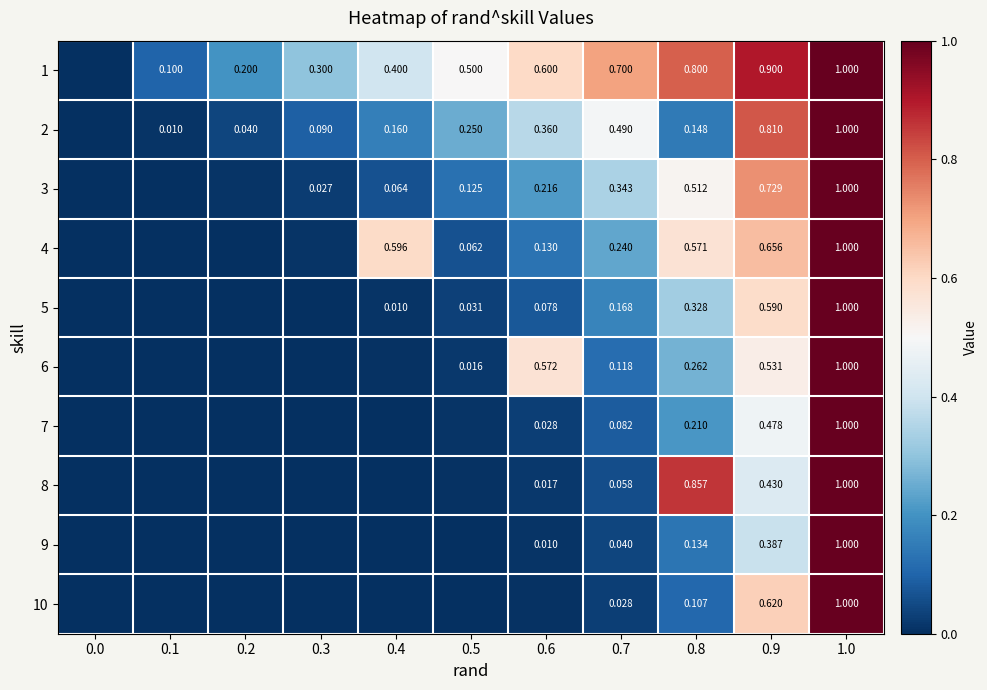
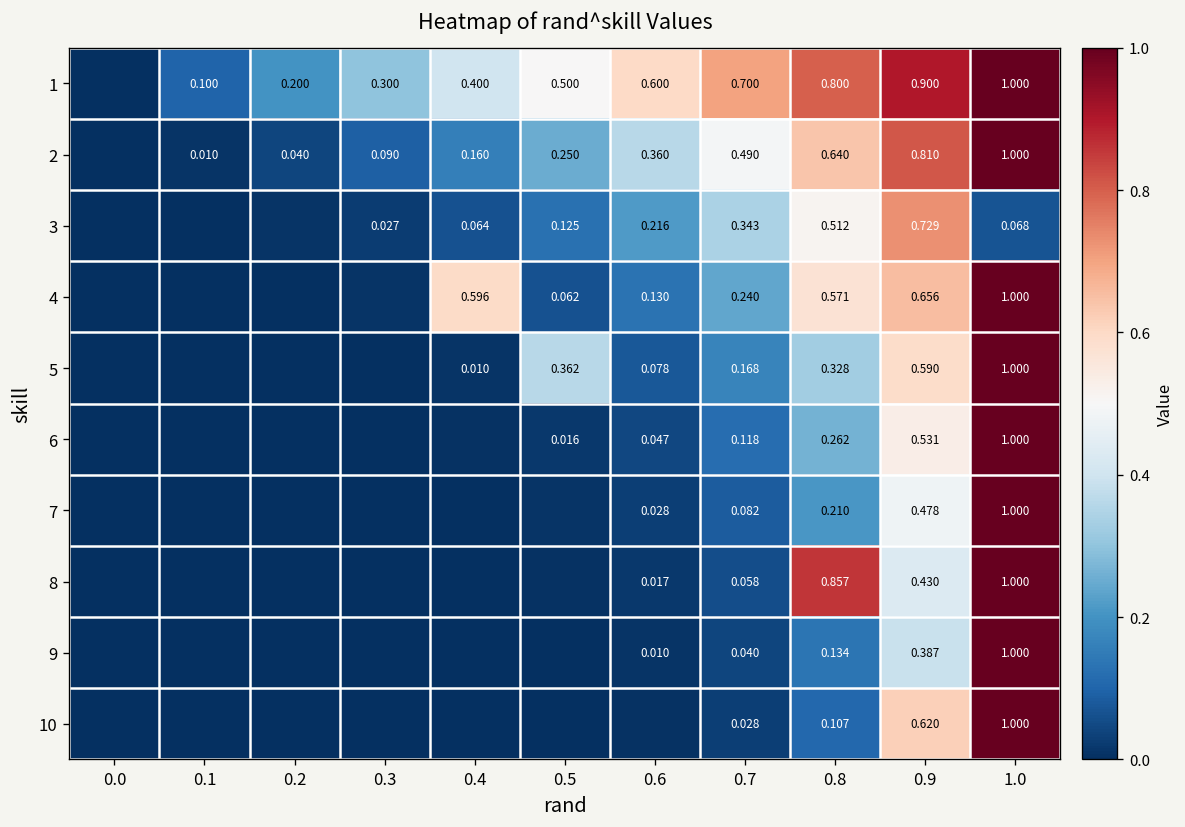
2, 0.8: 0.148 -> 0.640
3, 1.0: 1.000 -> 0.068
5, 0.5: 0.031 -> 0.362
6, 0.6: 0.572 -> 0.047
